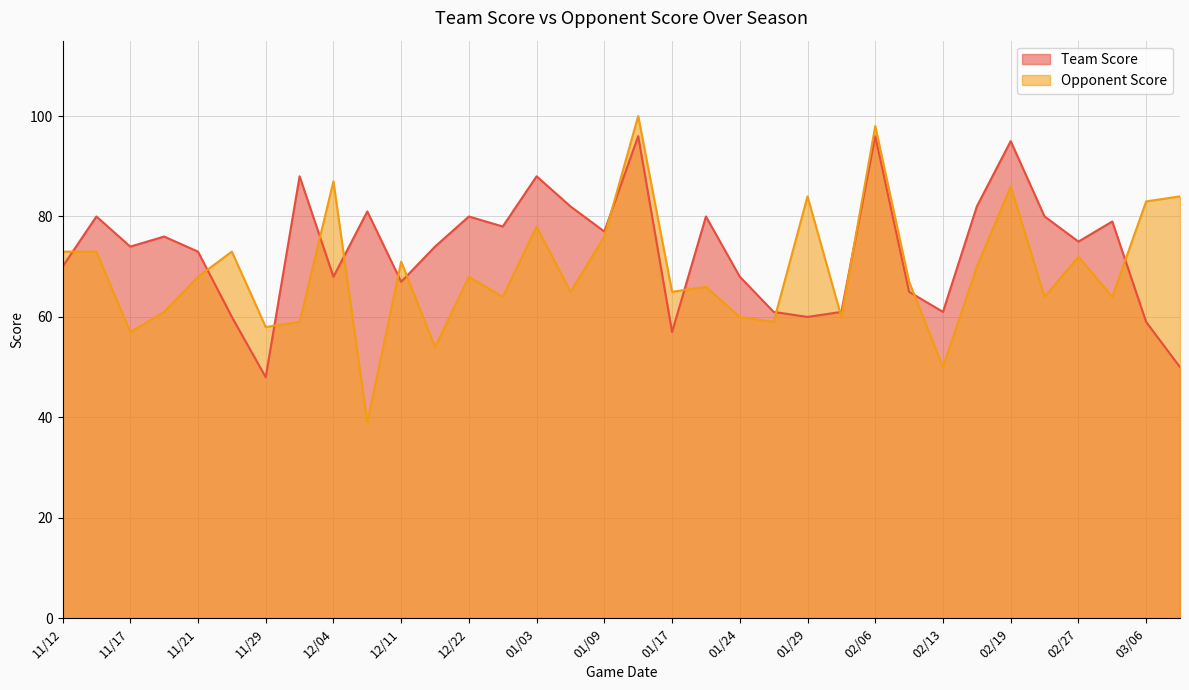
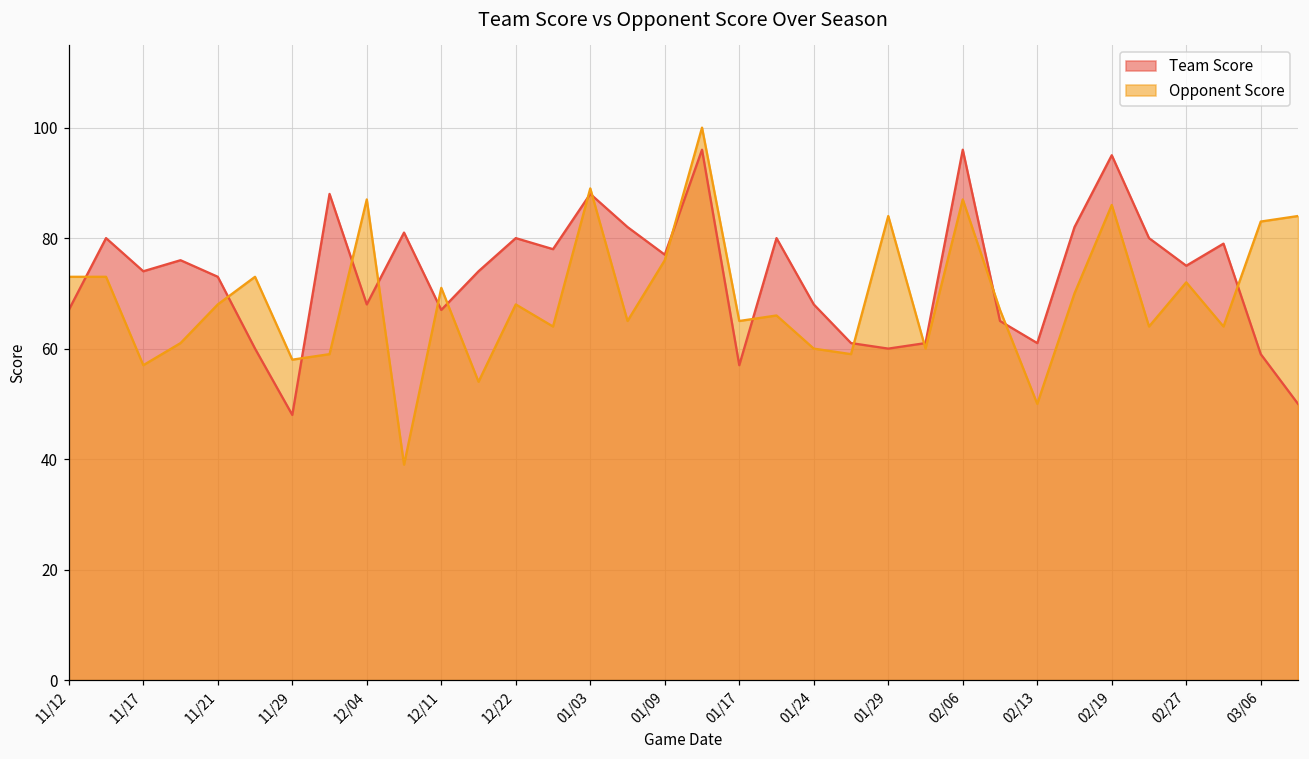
Team Score, 11/12: 70 -> 67
Opponent Score, 01/03: 78 -> 89
Opponent Score, 02/06: 98 -> 87
